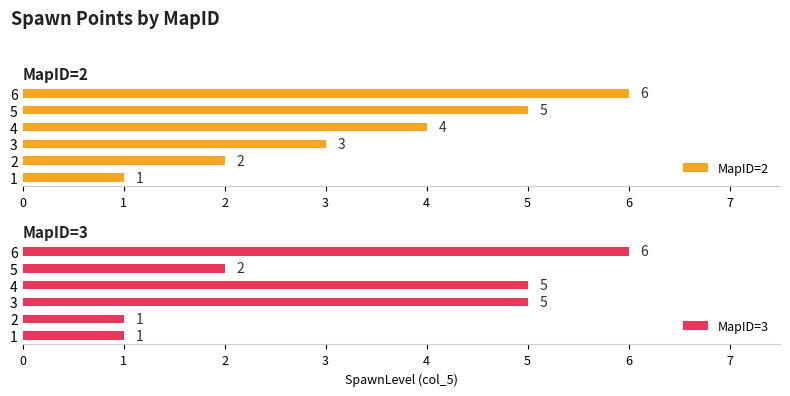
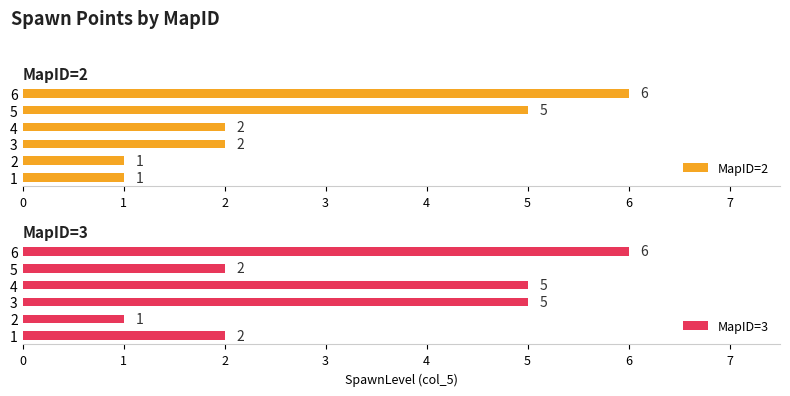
MapID=2, 4: 4 -> 2
MapID=2, 3: 3 -> 2
MapID=2, 2: 2 -> 1
MapID=3, 1: 1 -> 2
